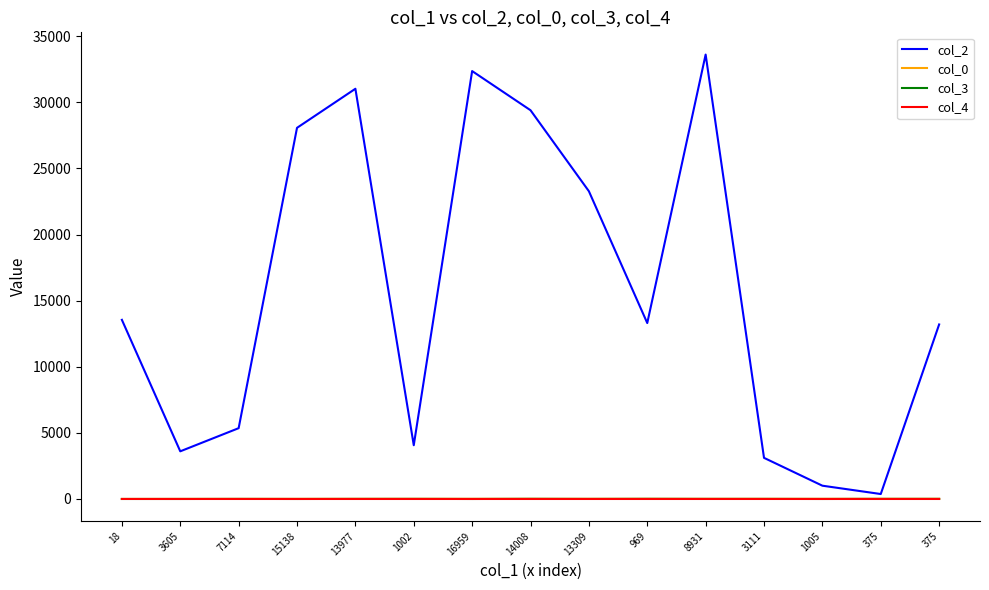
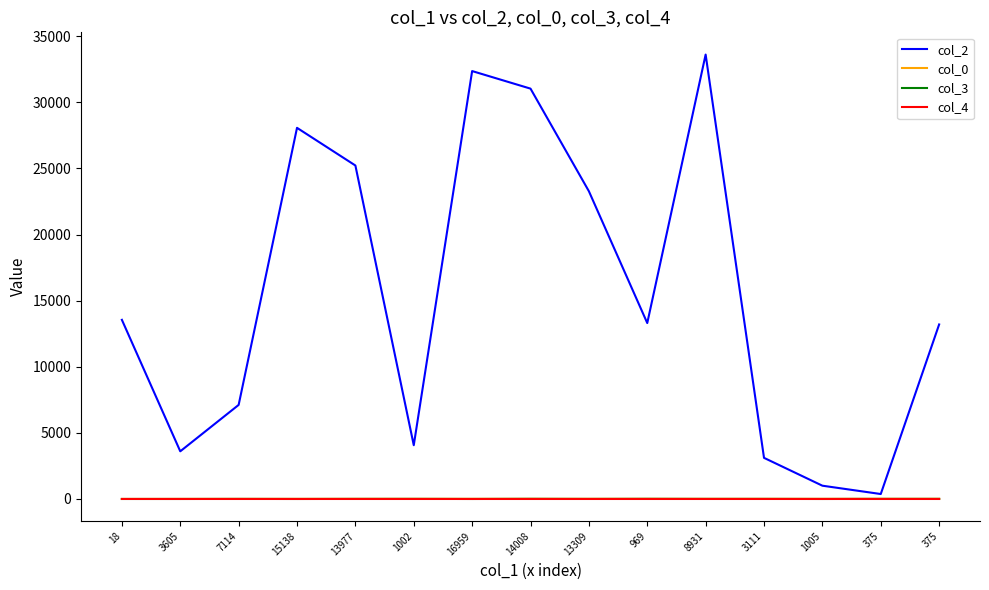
col_2, 7114: 5400 -> 7100
col_2, 13977: 31000 -> 25200
col_2, 14008: 29400 -> 31000
